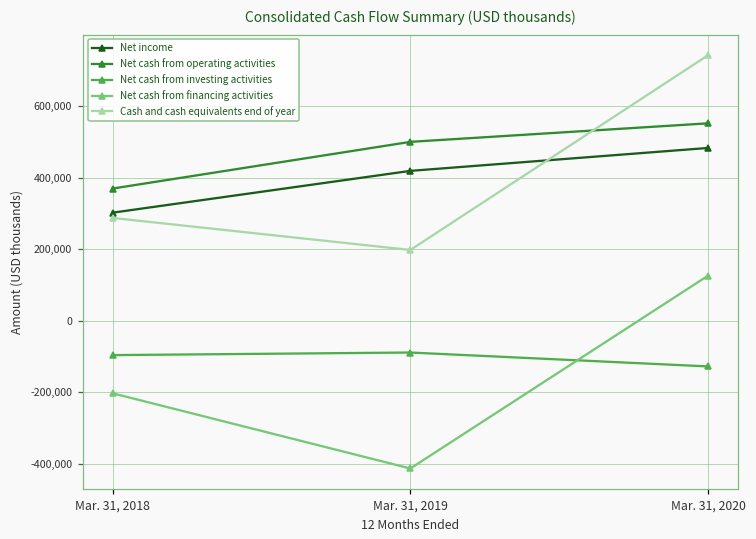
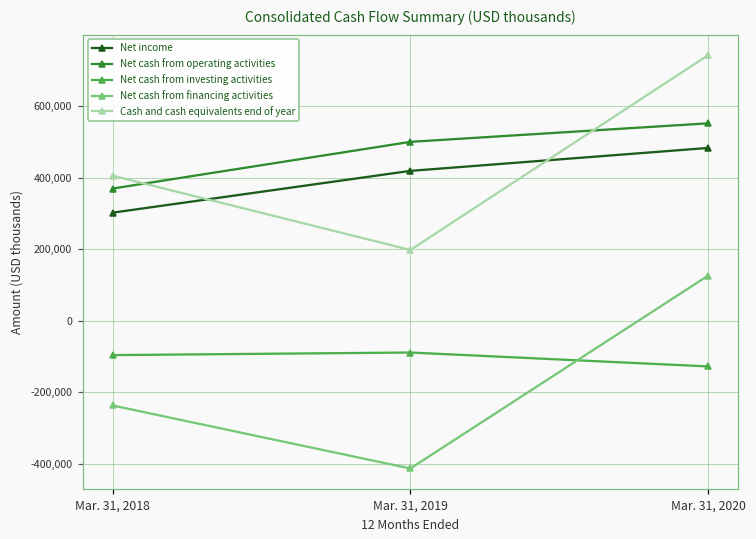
Net cash from financing activities, Mar. 31, 2018: -200,000 -> -240,000
Cash and cash equivalents end of year, Mar. 31, 2018: 290,000 -> 400,000
